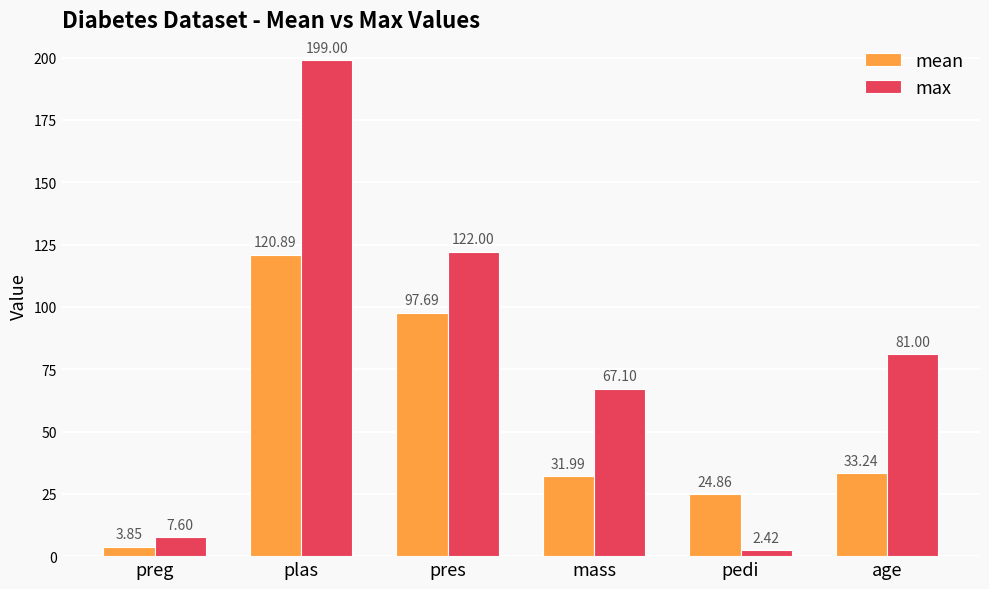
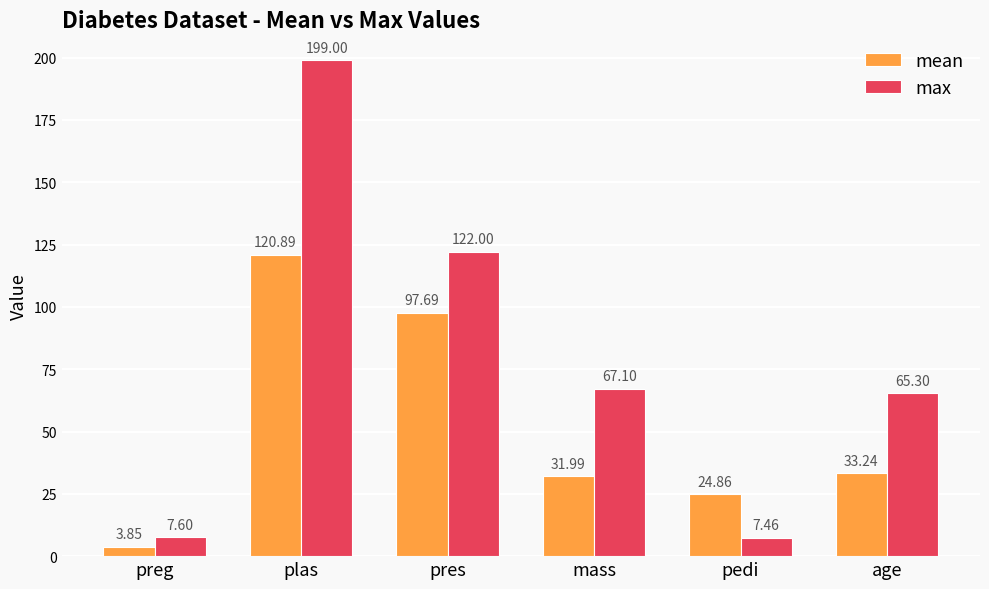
max, pedi: 2.42 -> 7.46
max, age: 81.00 -> 65.30
